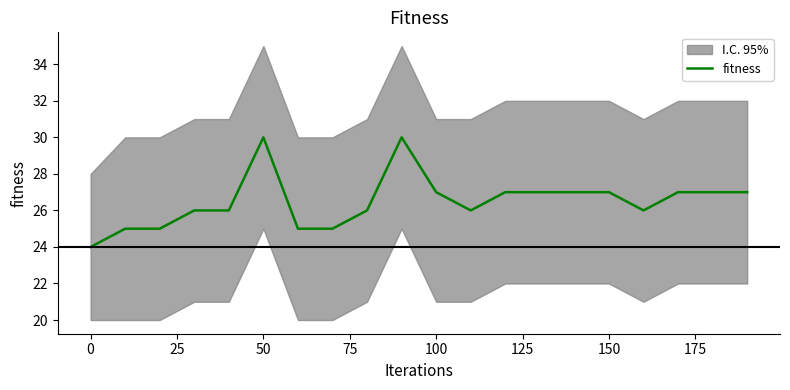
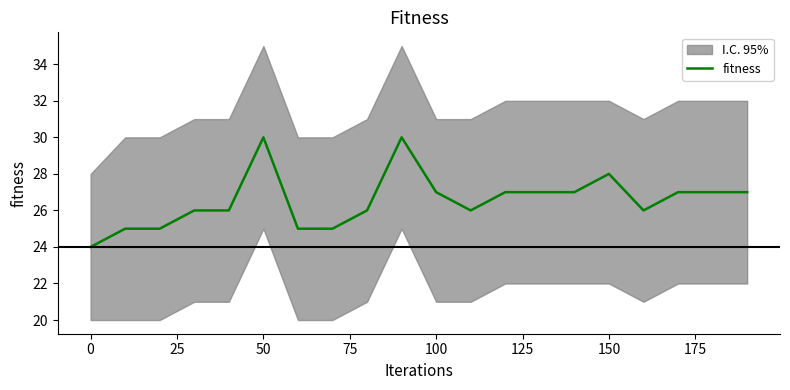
fitness, 150: 27 -> 28
